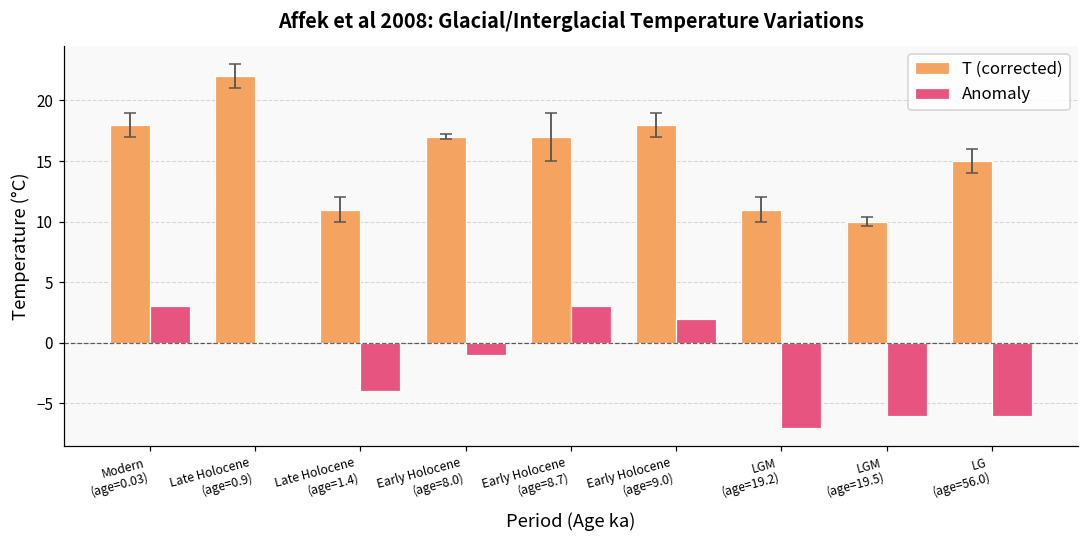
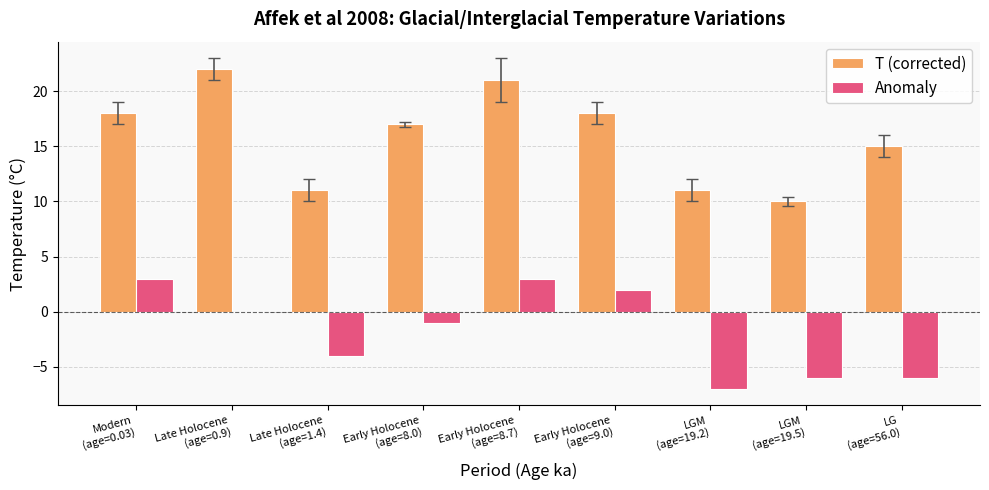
T (corrected), Early Holocene (age=8.7): 17 -> 21
